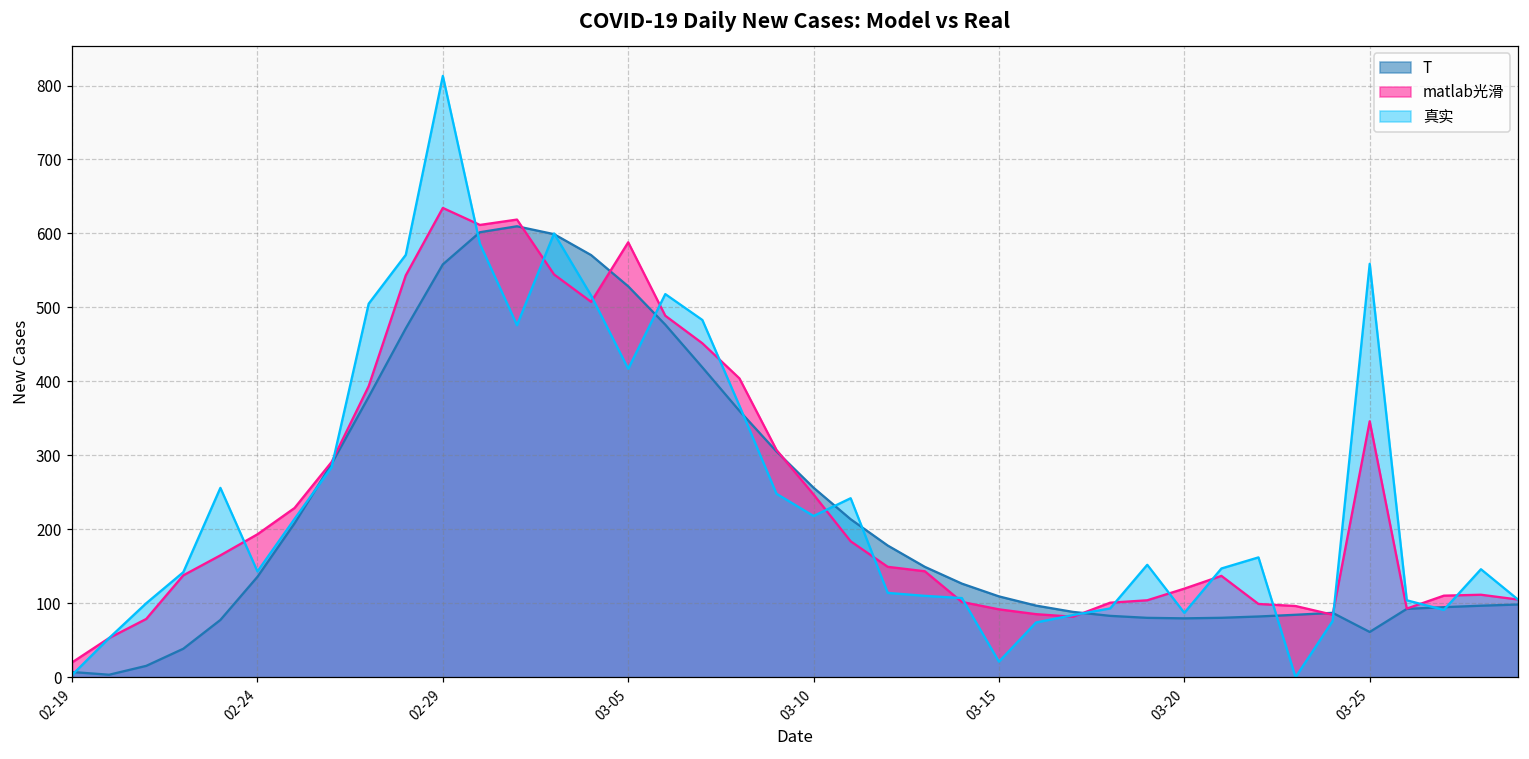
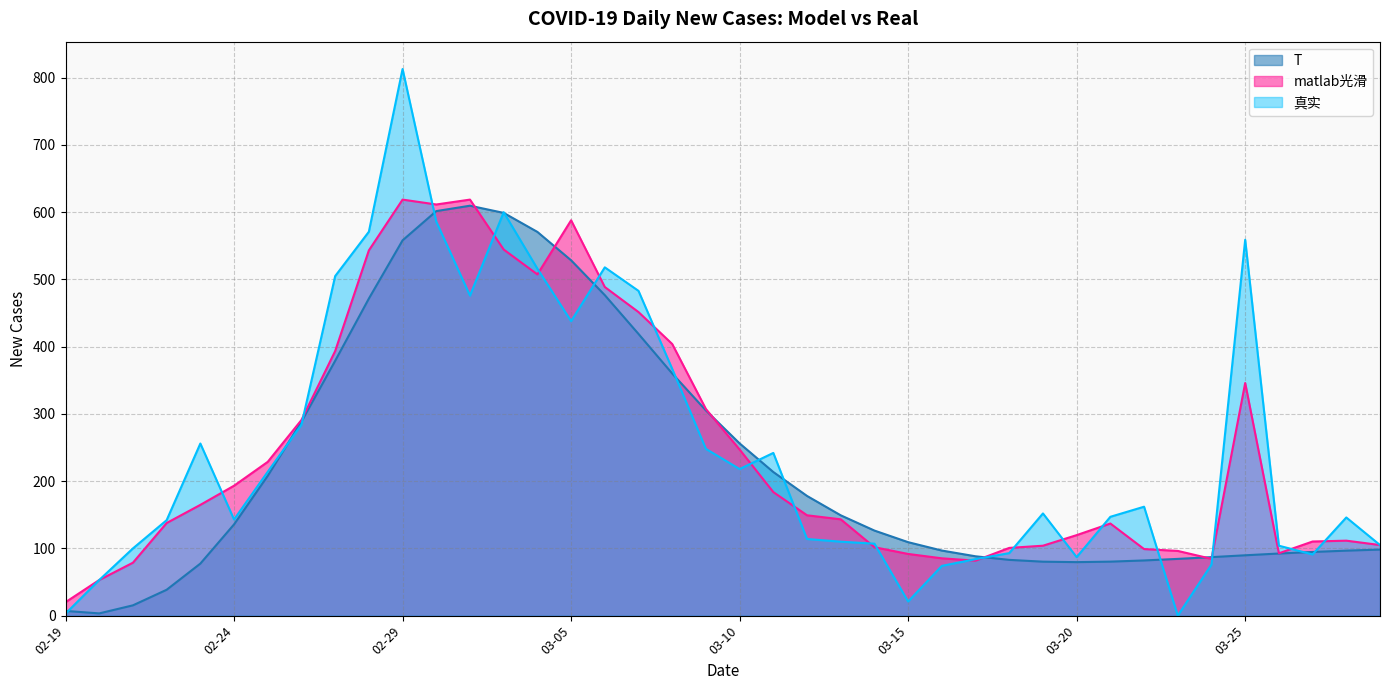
matlab光滑, 02-29: 630 -> 620
真实, 03-05: 420 -> 440
T, 03-25: 60 -> 90
